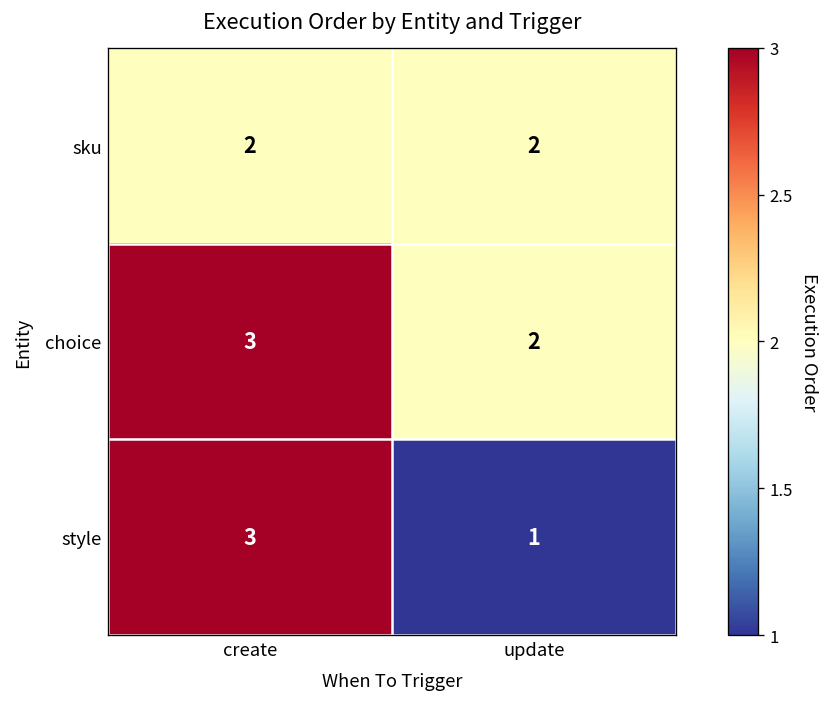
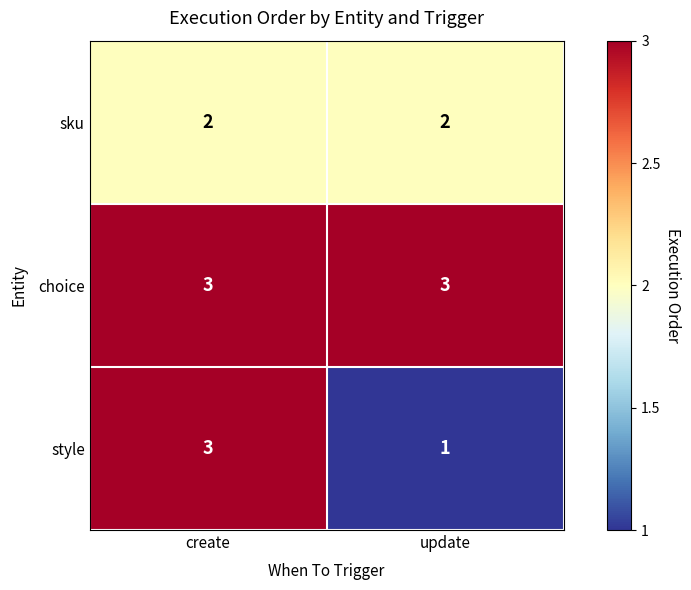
choice, update: 2 -> 3
